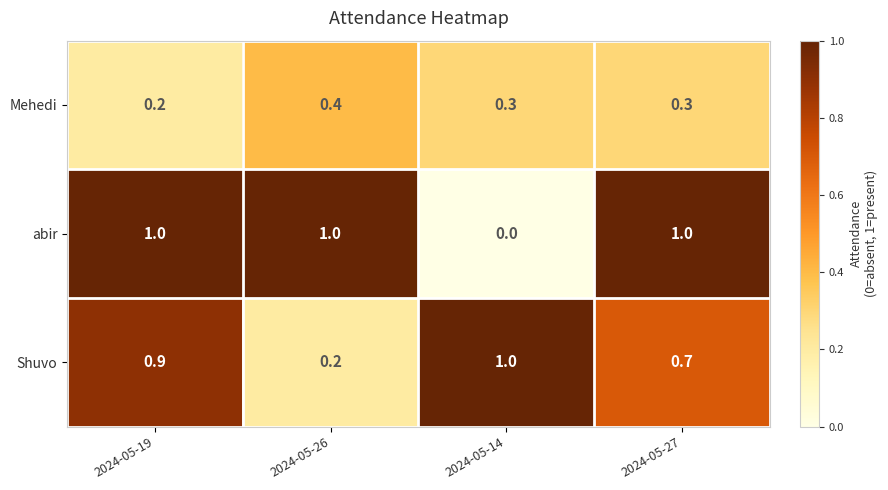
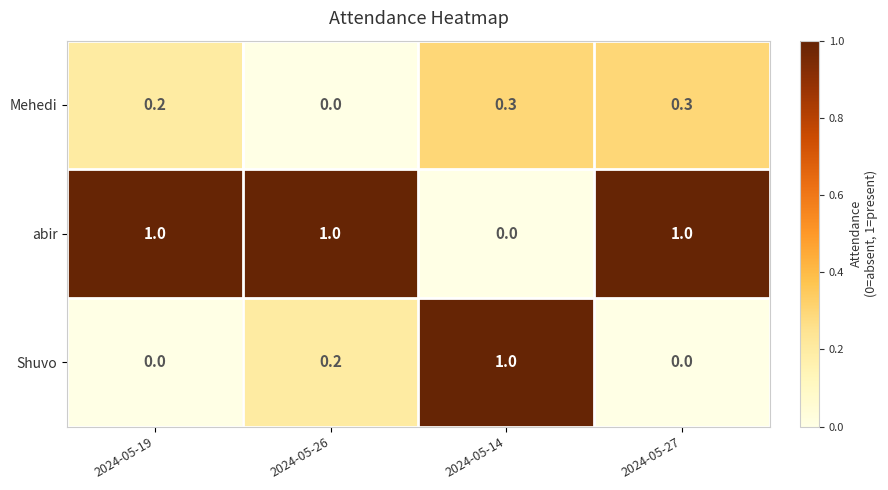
Mehedi, 2024-05-26: 0.4 -> 0.0
Shuvo, 2024-05-19: 0.9 -> 0.0
Shuvo, 2024-05-27: 0.7 -> 0.0
